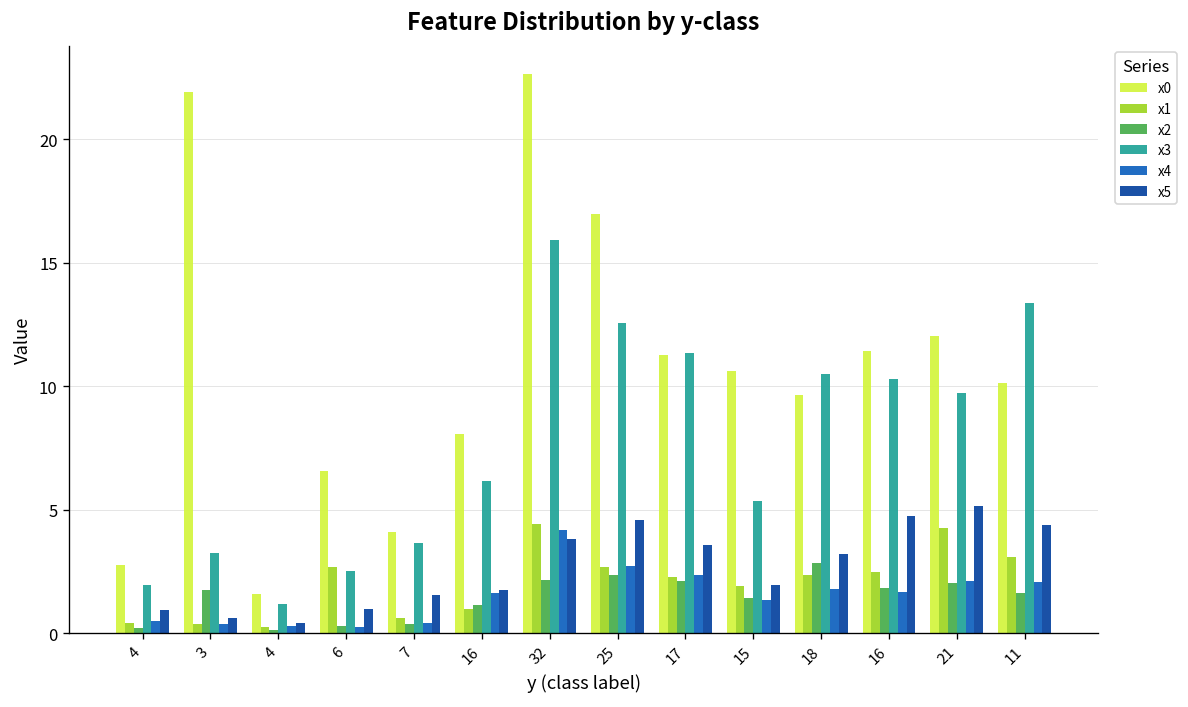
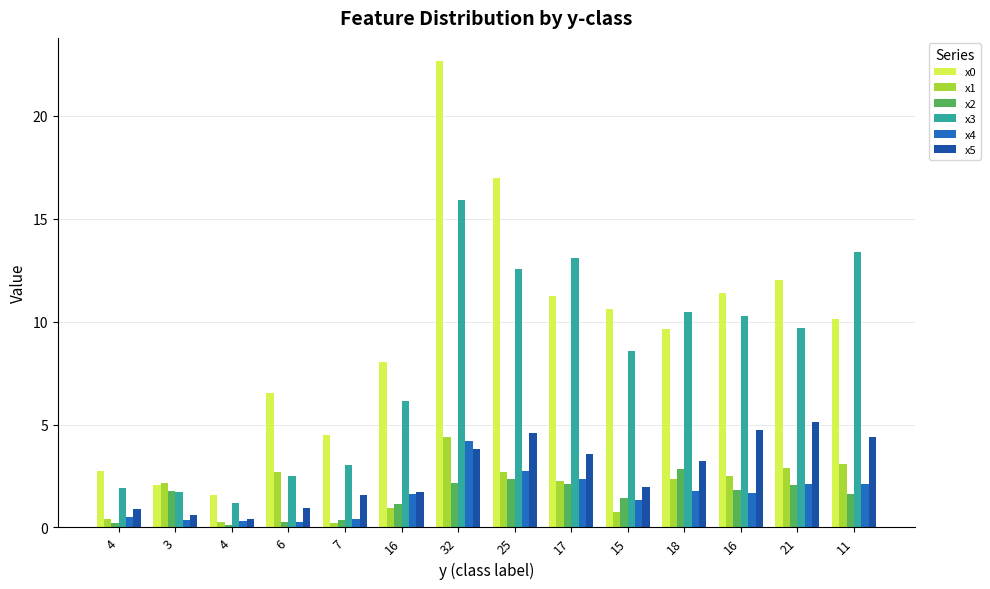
x0, 3: 21.9 -> 2.0
x1, 3: 0.4 -> 2.1
x3, 3: 3.3 -> 1.7
x0, 7: 4.1 -> 4.5
x1, 7: 0.6 -> 0.2
x3, 7: 3.7 -> 3.0
x3, 17: 11.3 -> 13.1
x1, 15: 1.9 -> 0.7
x3, 15: 5.4 -> 8.6
x1, 21: 4.2 -> 2.9
